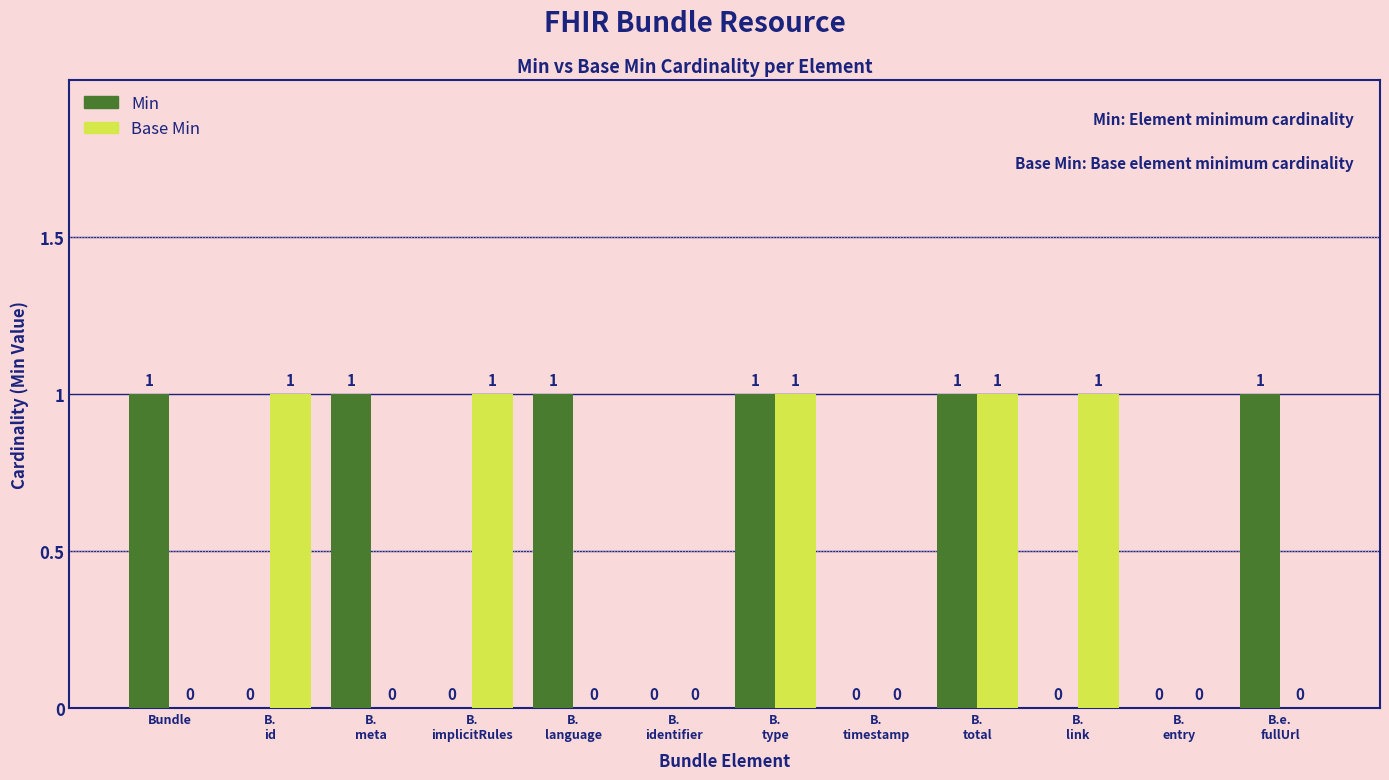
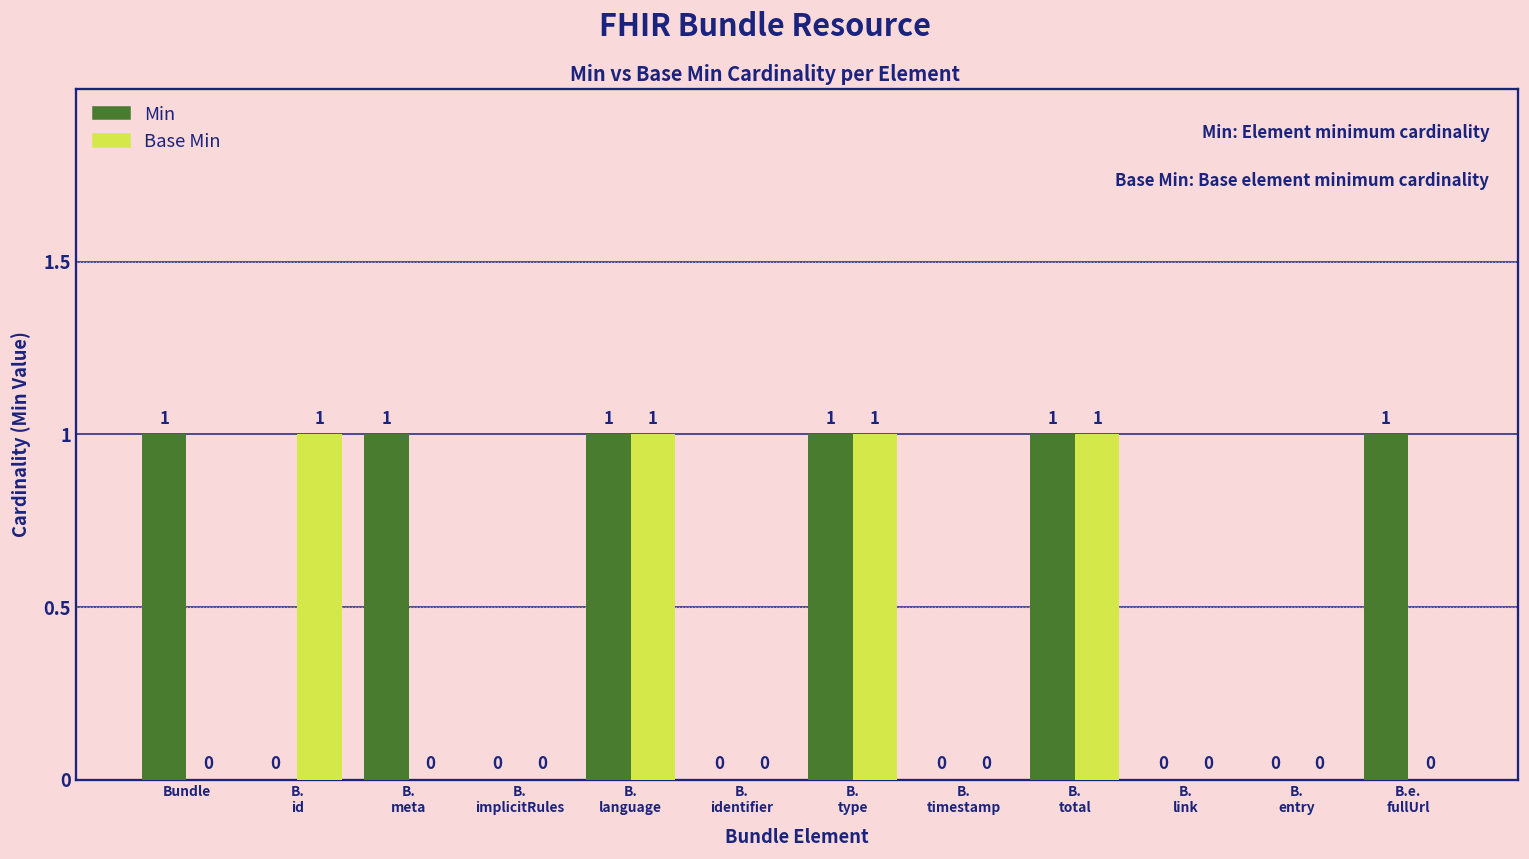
Base Min, B. implicitRules: 1 -> 0
Base Min, B. language: 0 -> 1
Base Min, B. link: 1 -> 0
